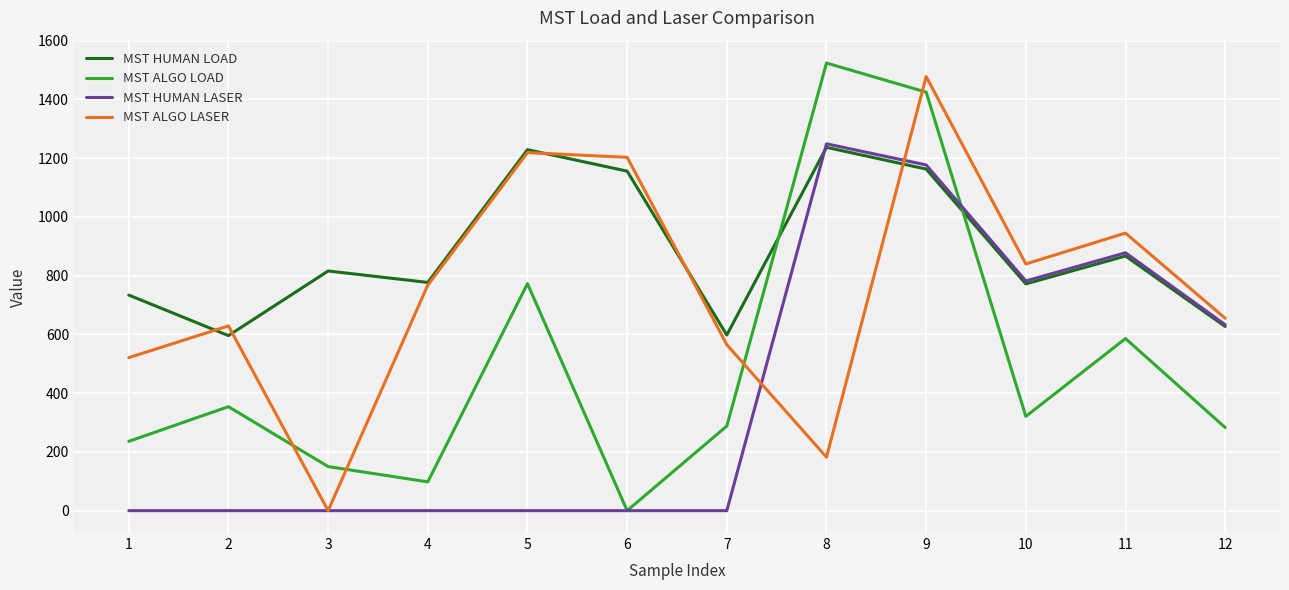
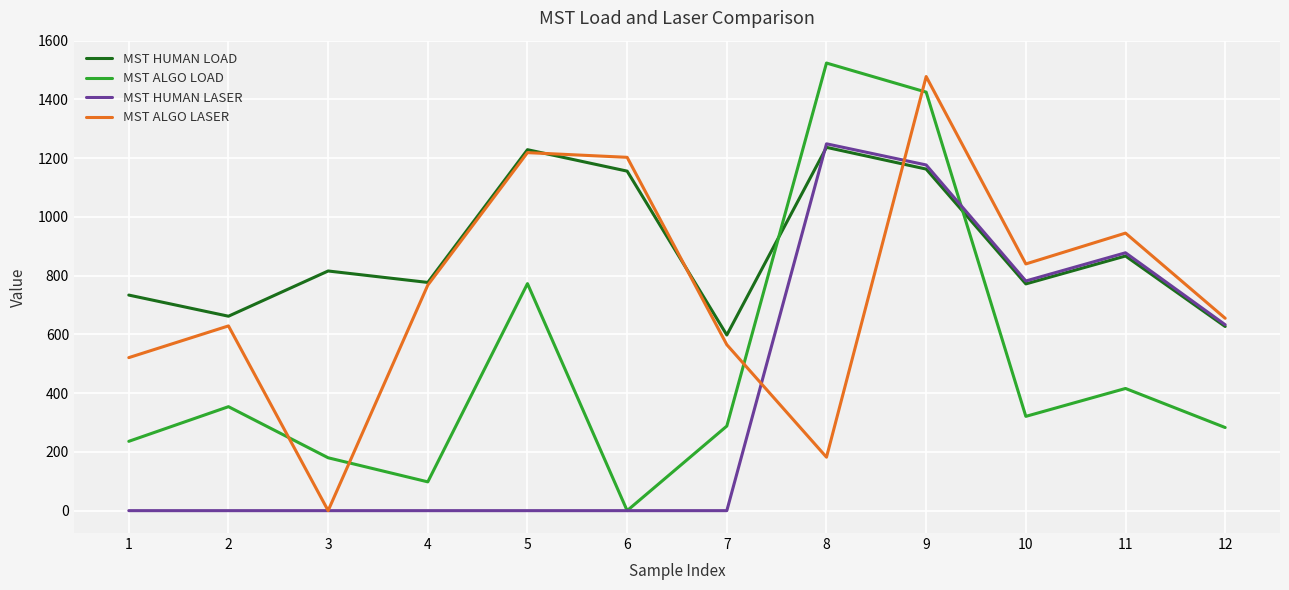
MST HUMAN LOAD, 2: 600 -> 660
MST ALGO LOAD, 3: 150 -> 180
MST ALGO LOAD, 11: 590 -> 420
